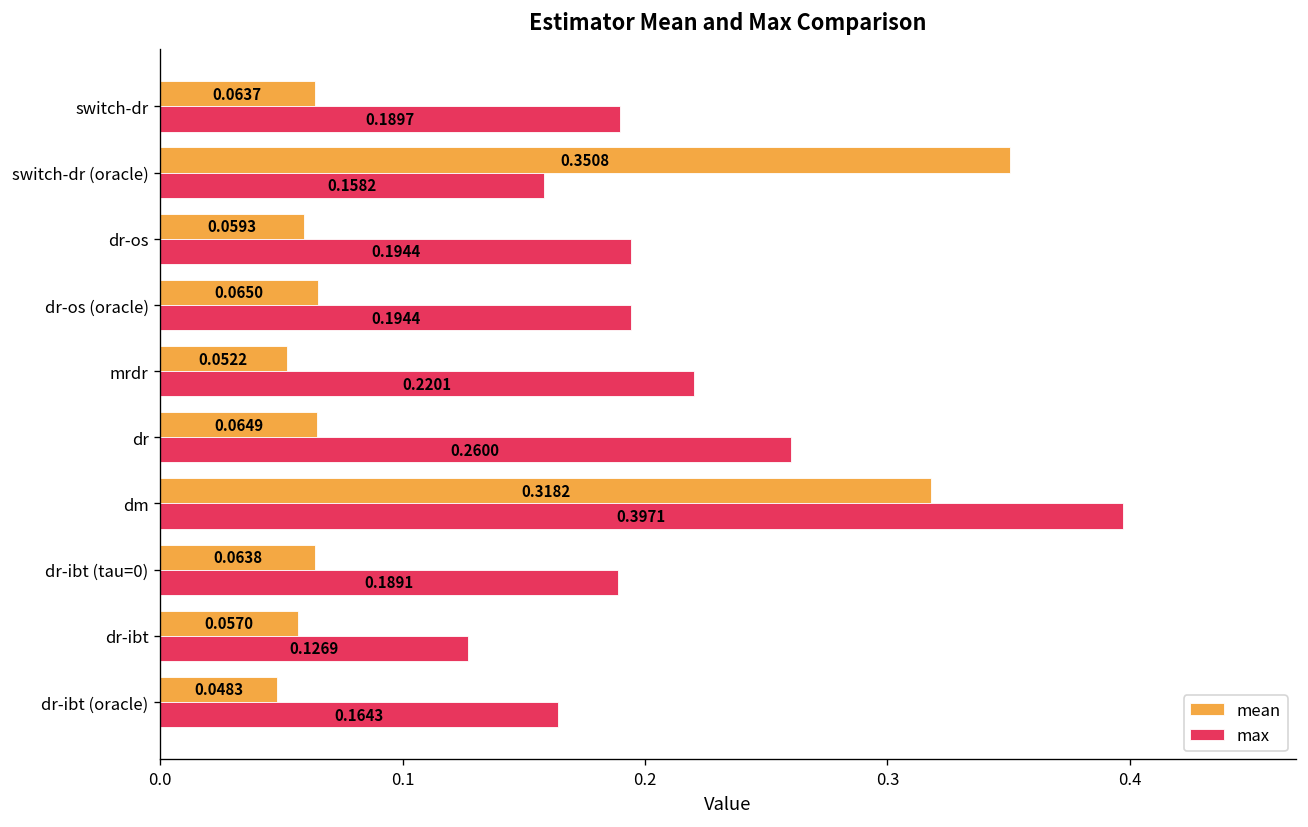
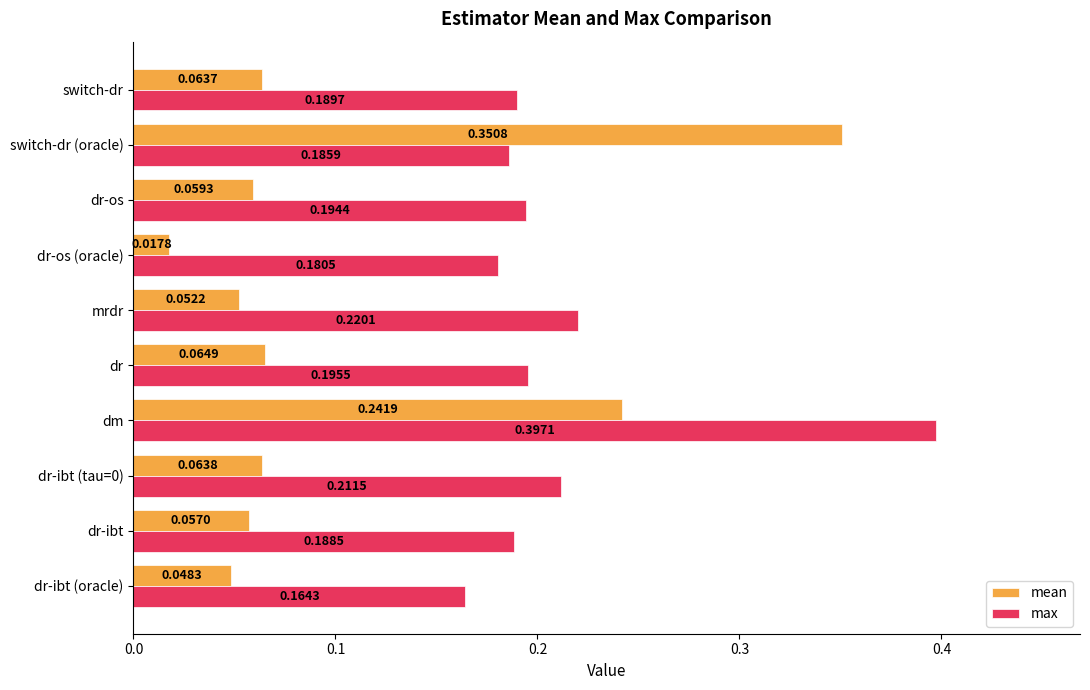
max, switch-dr (oracle): 0.1582 -> 0.1859
mean, dr-os (oracle): 0.0650 -> 0.0178
max, dr-os (oracle): 0.1944 -> 0.1805
max, dr: 0.2600 -> 0.1955
mean, dm: 0.3182 -> 0.2419
max, dr-ibt (tau=0): 0.1891 -> 0.2115
max, dr-ibt: 0.1269 -> 0.1885
